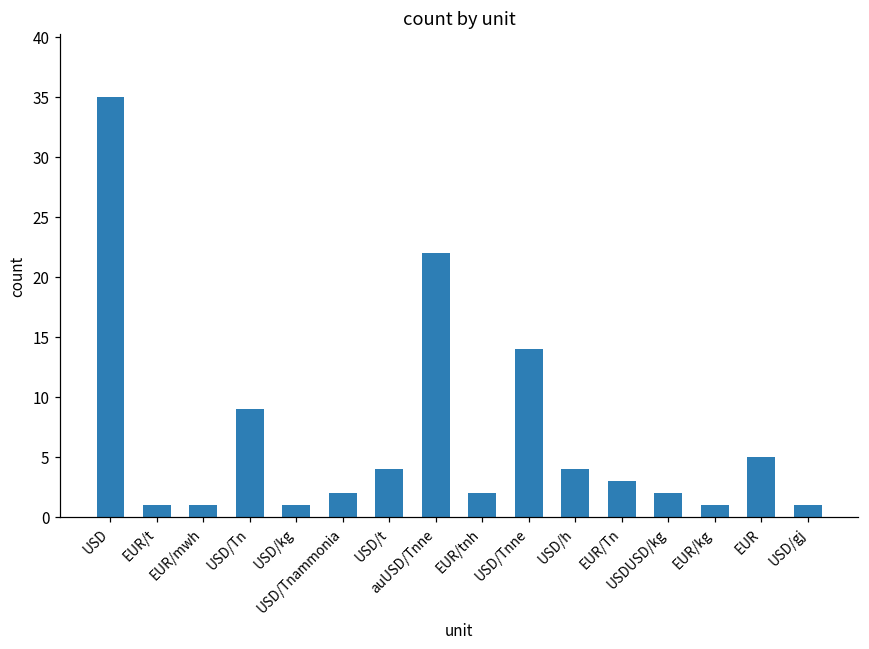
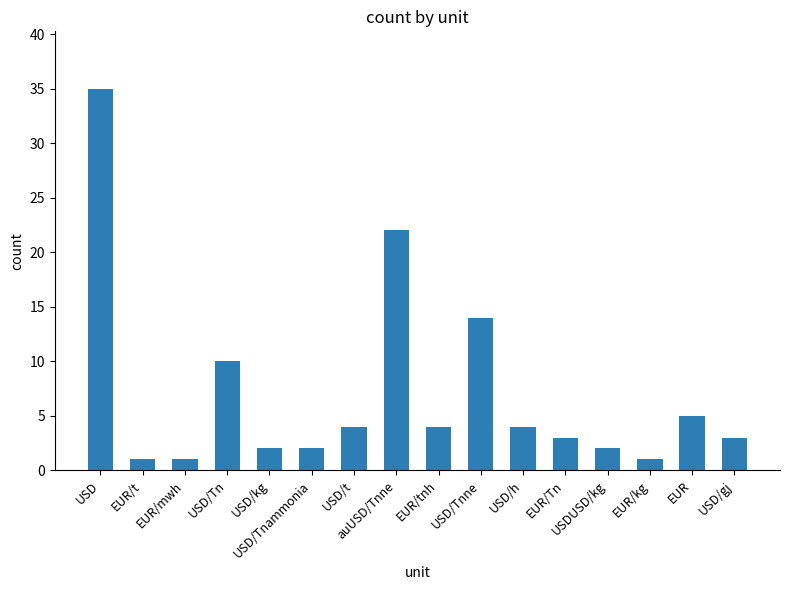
USD/Tn: 9 -> 10
USD/kg: 1 -> 2
EUR/tnh: 2 -> 4
USD/gj: 1 -> 3
